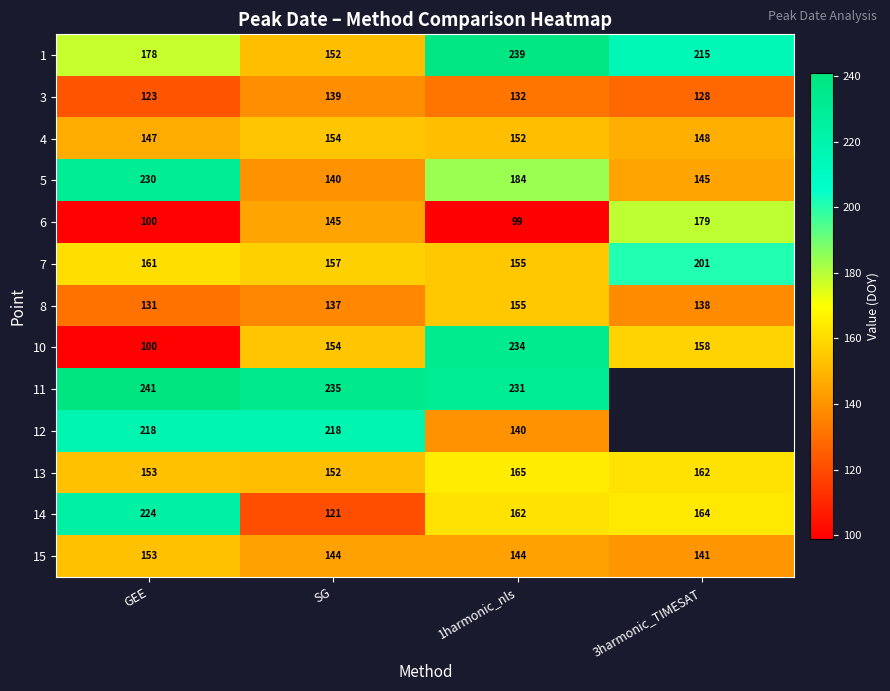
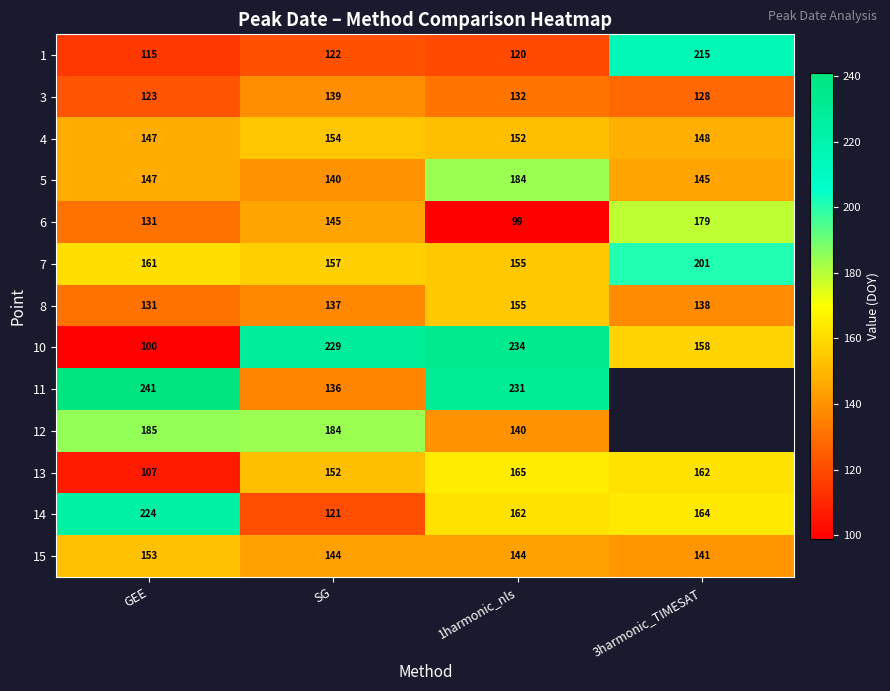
1, GEE: 178 -> 115
1, SG: 152 -> 122
1, 1harmonic_nls: 239 -> 120
5, GEE: 230 -> 147
6, GEE: 100 -> 131
10, SG: 154 -> 229
11, SG: 235 -> 136
12, GEE: 218 -> 185
12, SG: 218 -> 184
13, GEE: 153 -> 107
